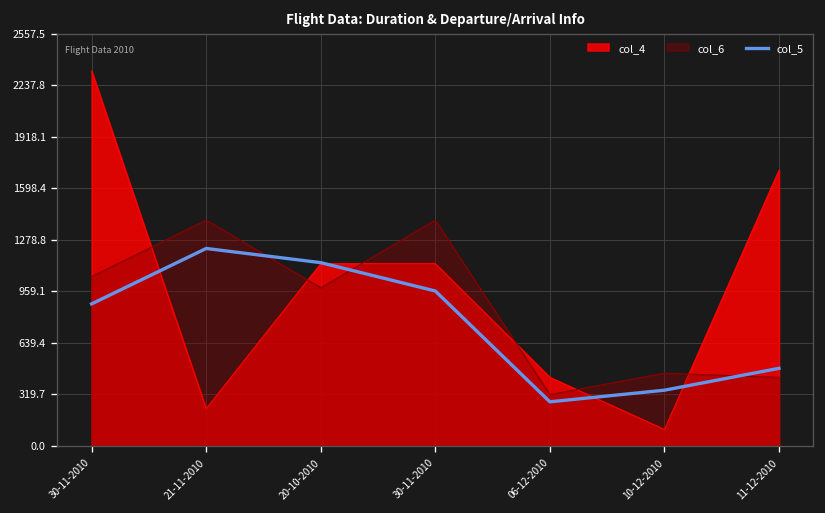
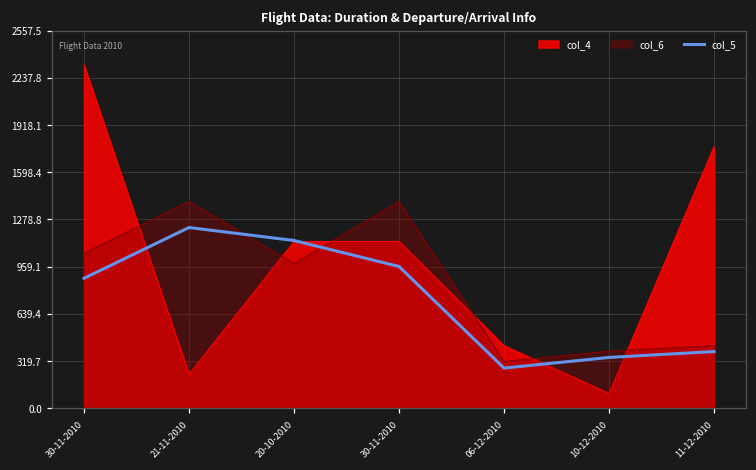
col_6, 10-12-2010: 450 -> 390
col_4, 11-12-2010: 1710 -> 1770
col_5, 11-12-2010: 480 -> 380
